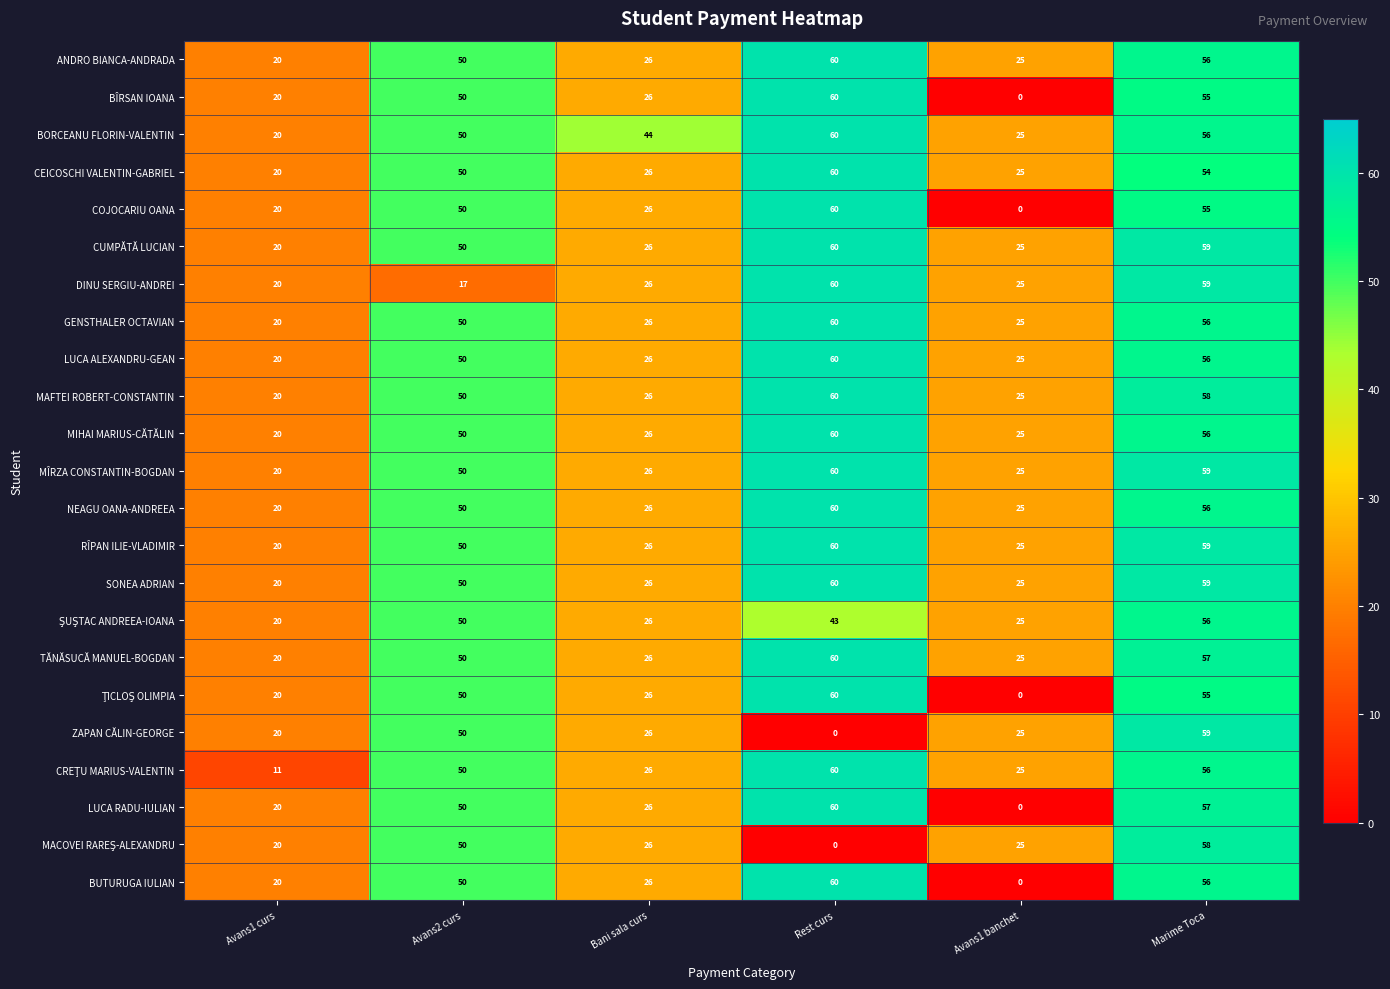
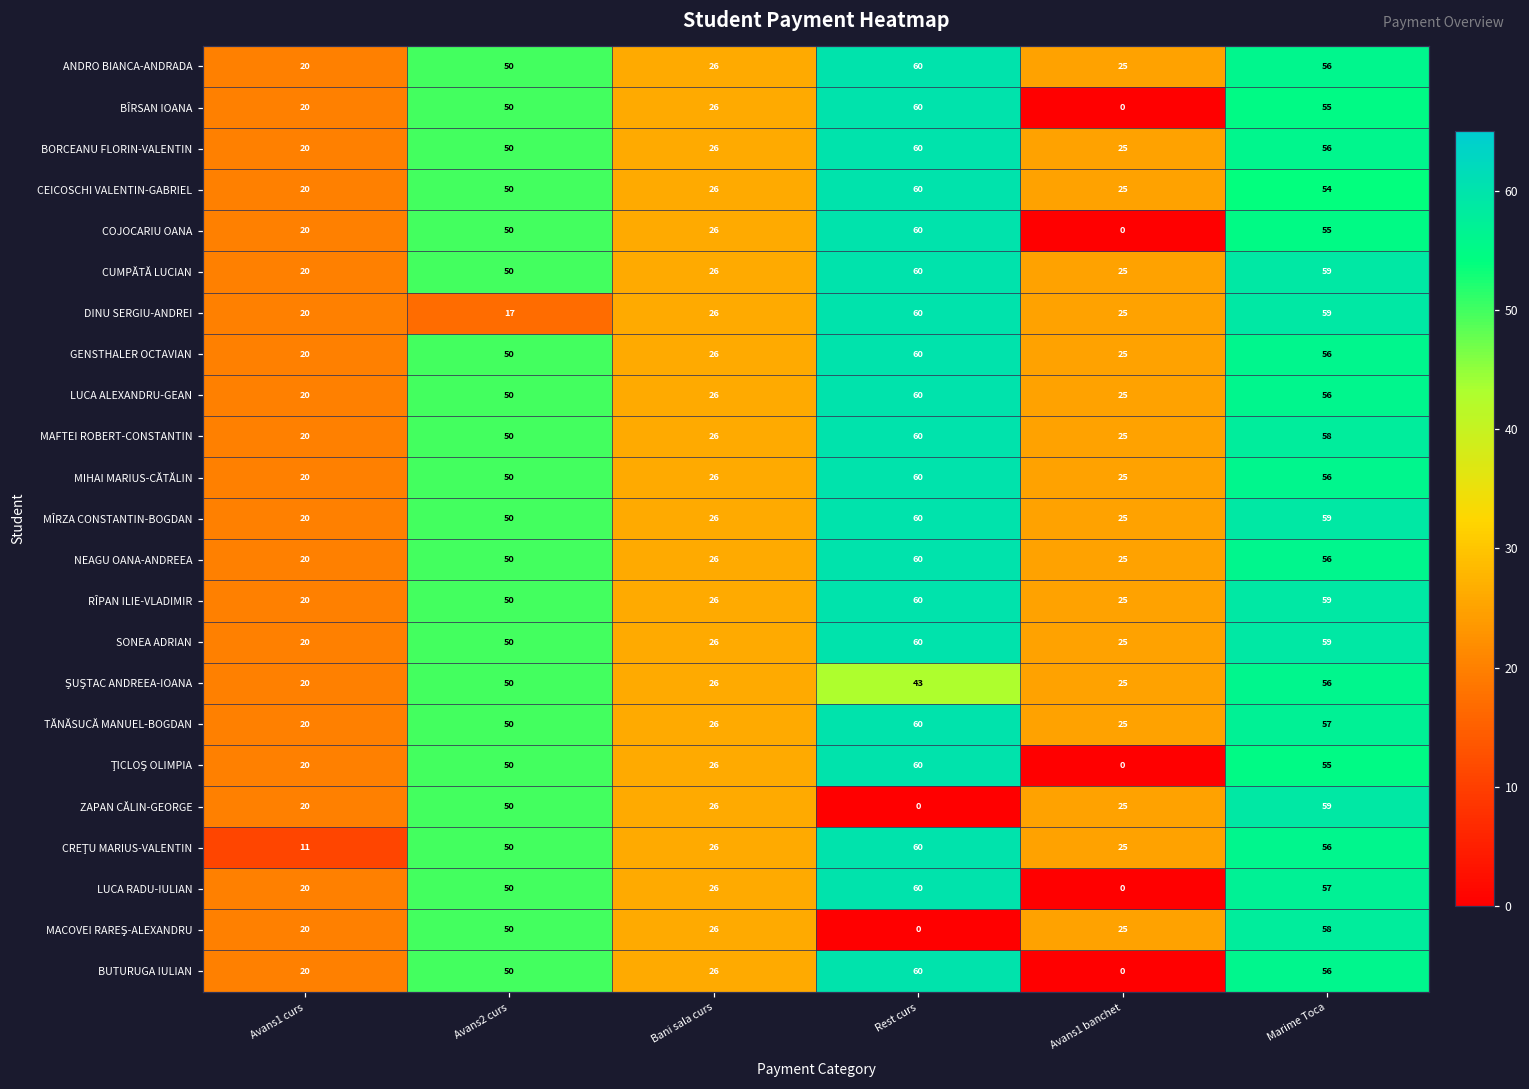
BORCEANU FLORIN-VALENTIN, Bani sala curs: 44 -> 26
